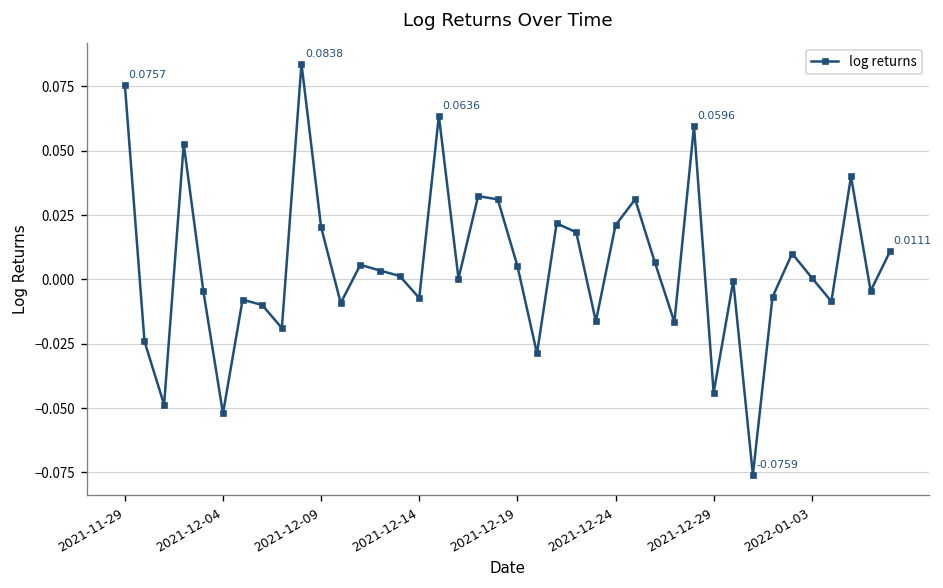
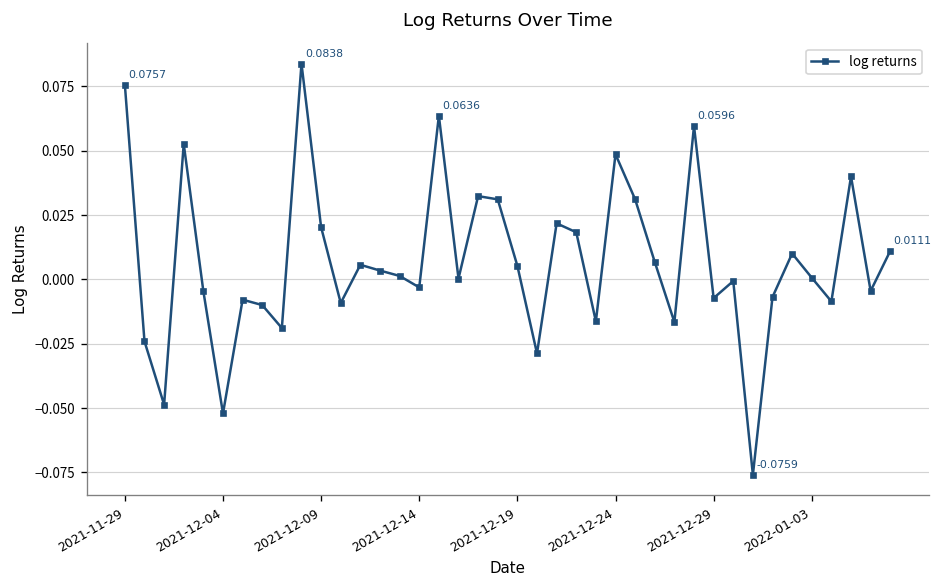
2021-12-14: -0.007 -> -0.003
2021-12-24: 0.021 -> 0.049
2021-12-29: -0.044 -> -0.007
